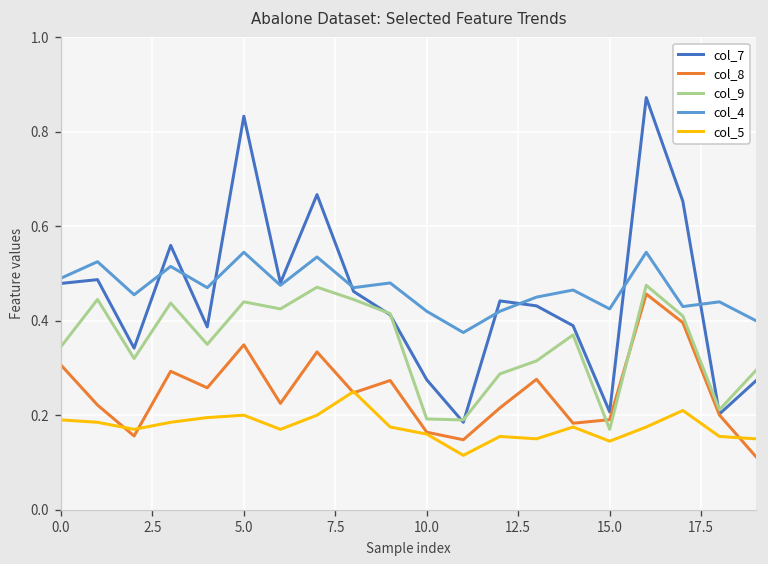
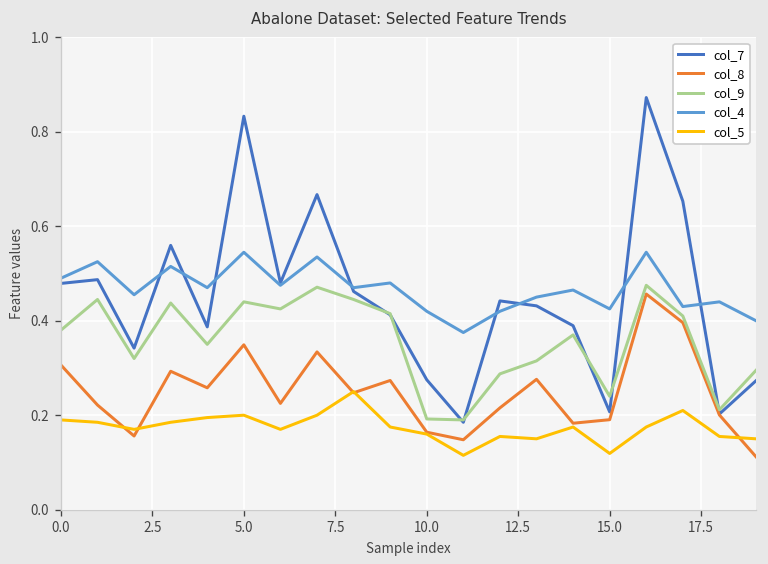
col_9, 0.0: 0.35 -> 0.38
col_9, 15.0: 0.17 -> 0.24
col_5, 15.0: 0.15 -> 0.12
